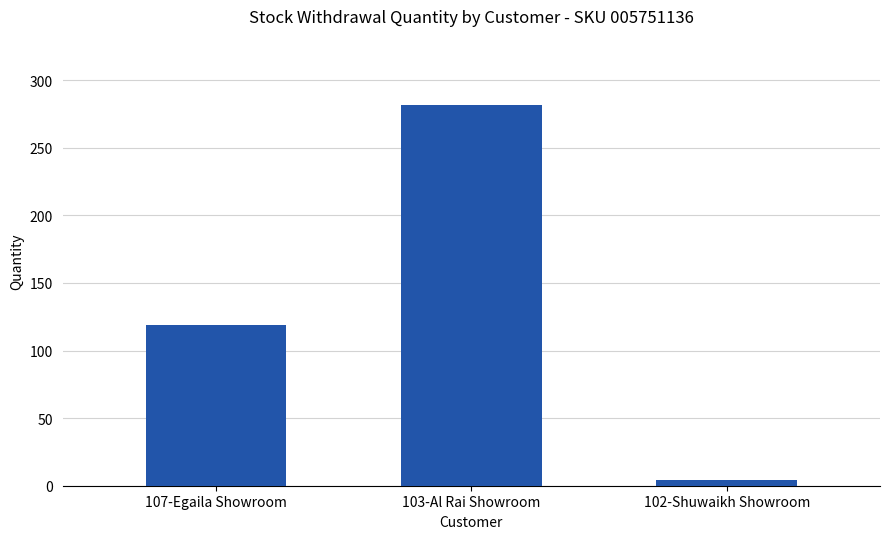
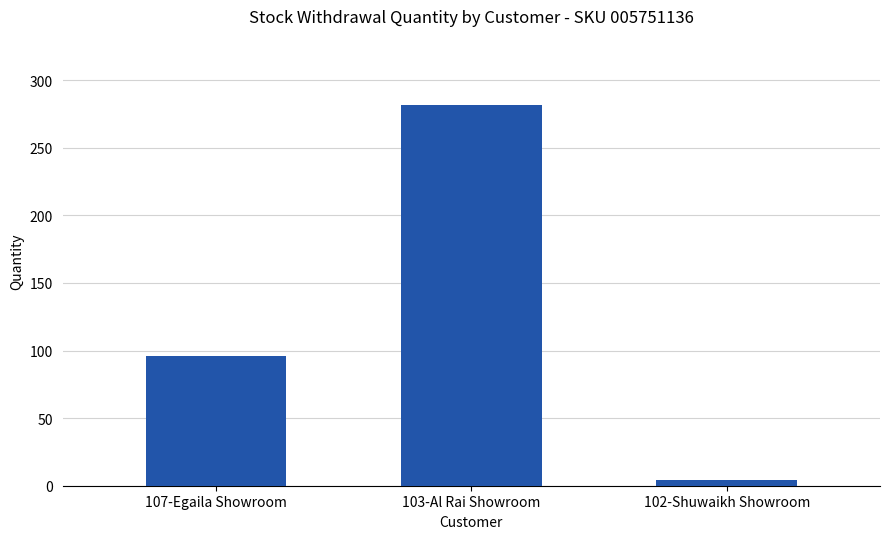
107-Egaila Showroom: 119 -> 96
